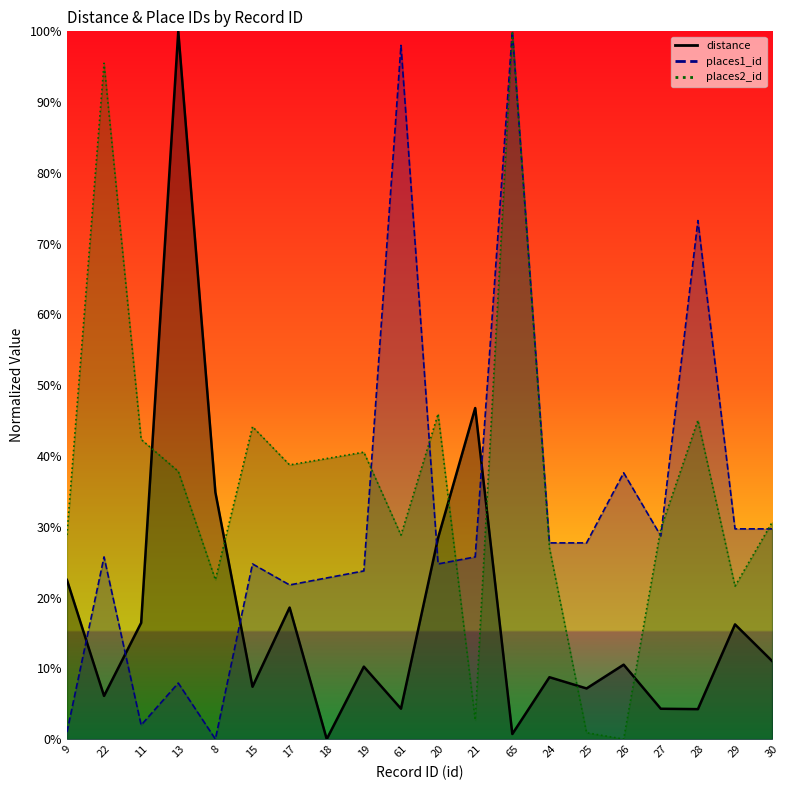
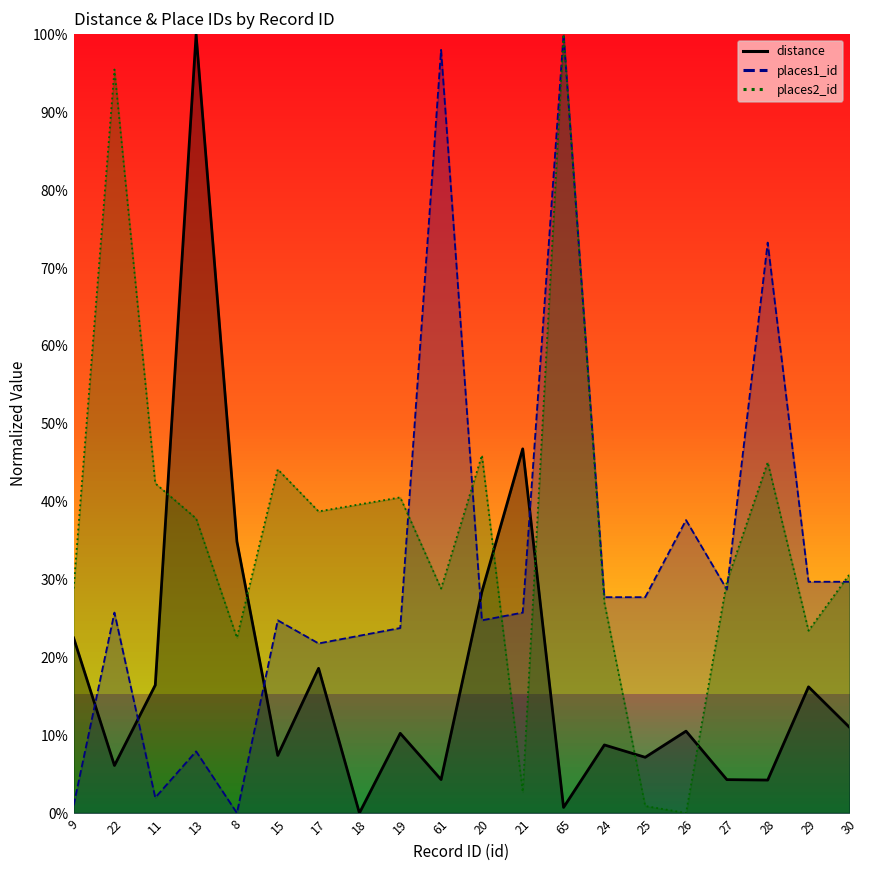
places2_id, 29: 22% -> 23%
